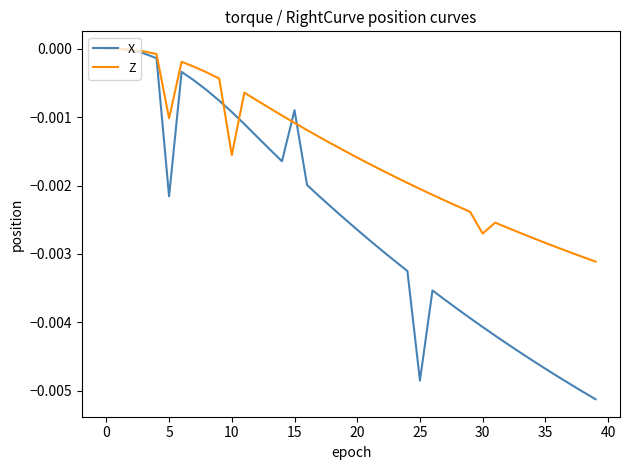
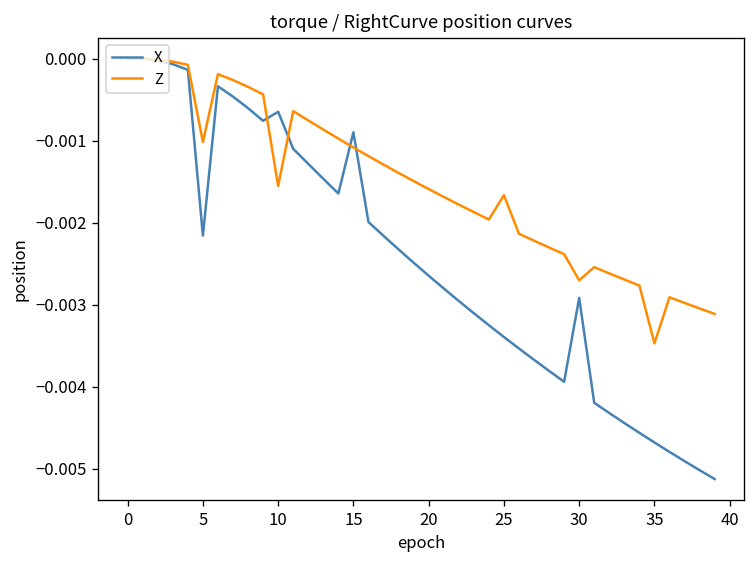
X, 10: -0.0009 -> -0.0006
X, 25: -0.0049 -> -0.0034
Z, 25: -0.0020 -> -0.0017
X, 30: -0.0041 -> -0.0029
Z, 35: -0.0028 -> -0.0035
